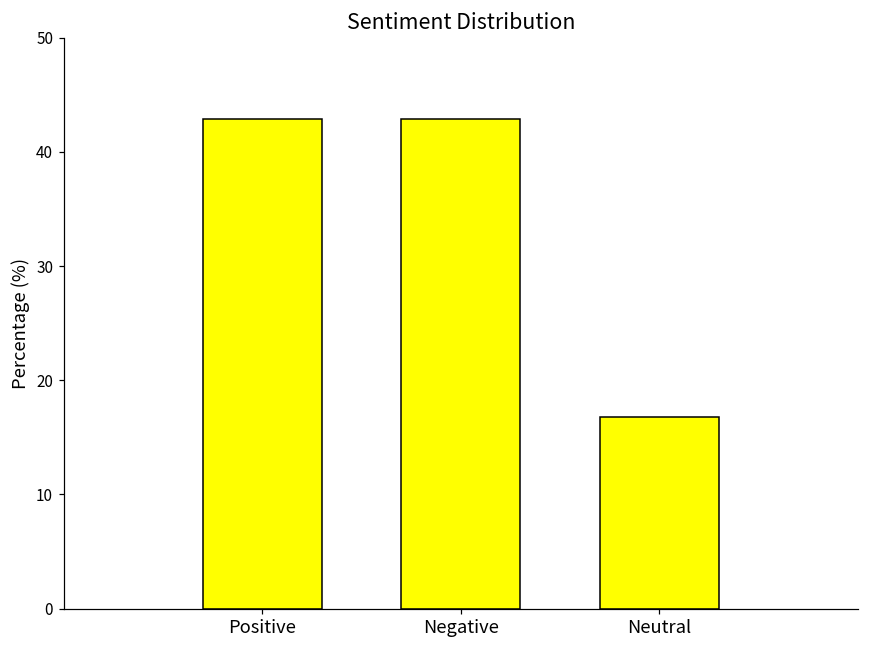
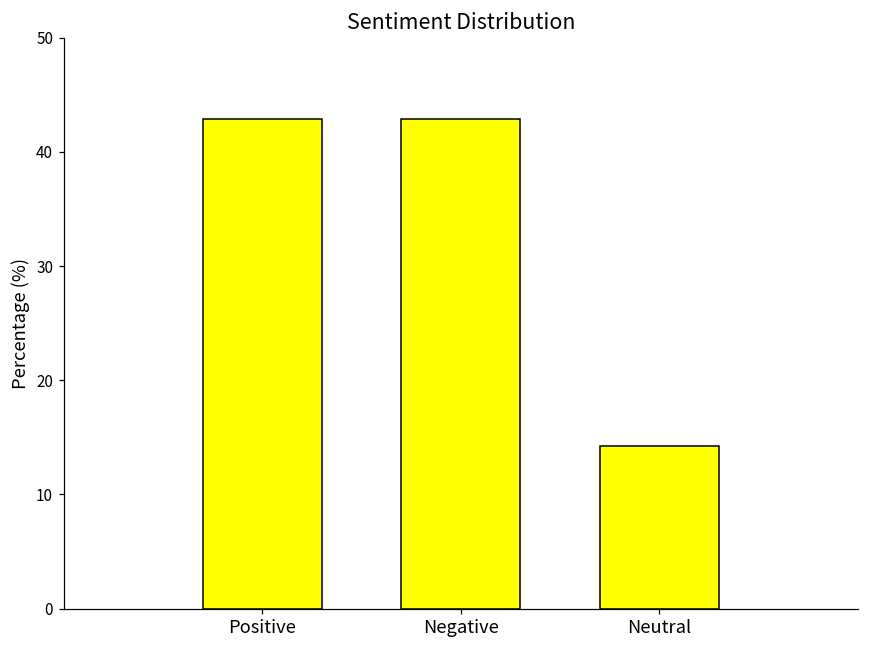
Neutral: 16.8 -> 14.3
